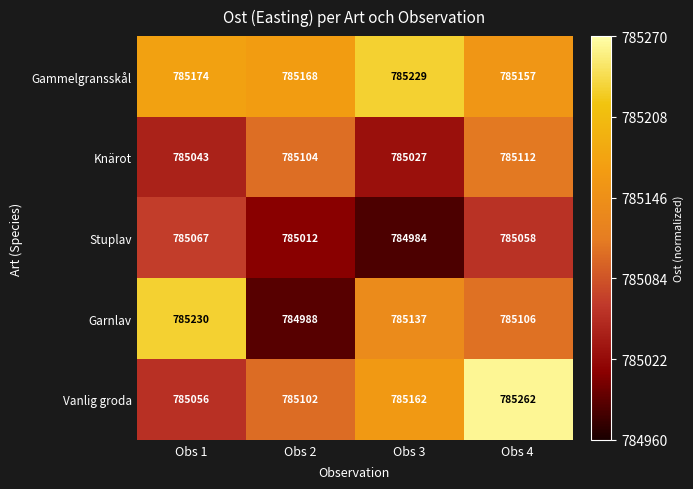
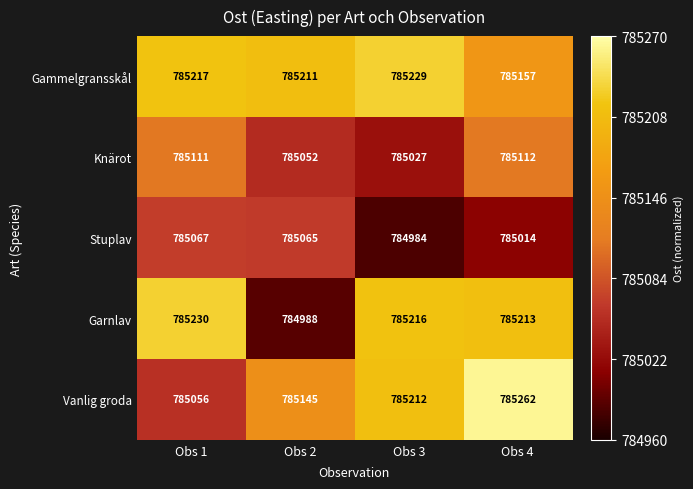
Gammelgransskål, Obs 1: 785174 -> 785217
Gammelgransskål, Obs 2: 785168 -> 785211
Knärot, Obs 1: 785043 -> 785111
Knärot, Obs 2: 785104 -> 785052
Stuplav, Obs 2: 785012 -> 785065
Stuplav, Obs 4: 785058 -> 785014
Garnlav, Obs 3: 785137 -> 785216
Garnlav, Obs 4: 785106 -> 785213
Vanlig groda, Obs 2: 785102 -> 785145
Vanlig groda, Obs 3: 785162 -> 785212
